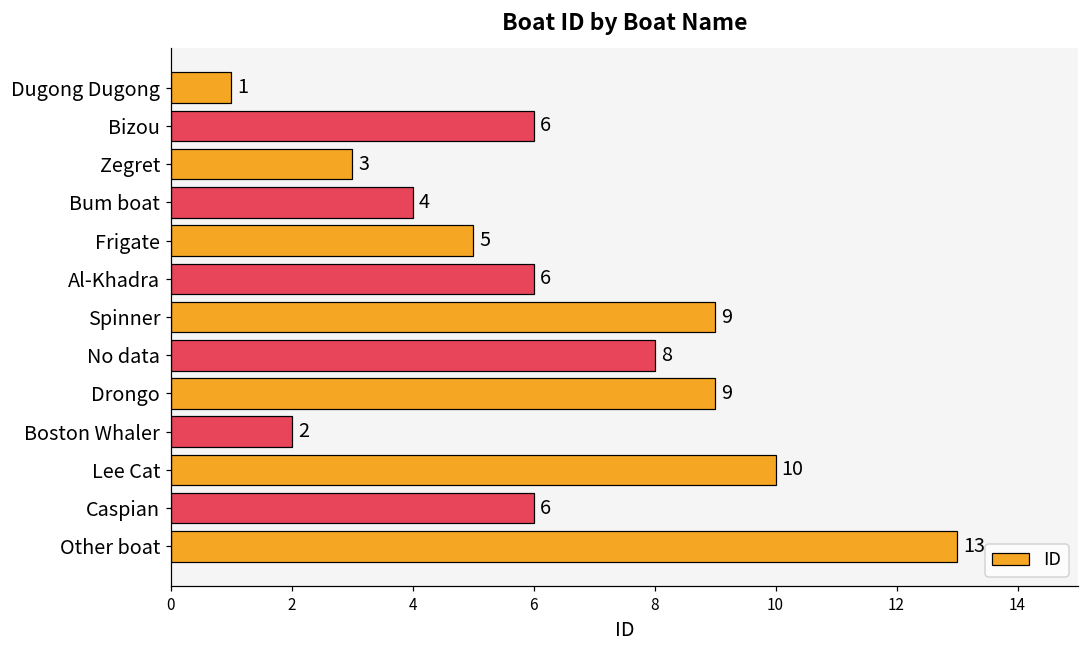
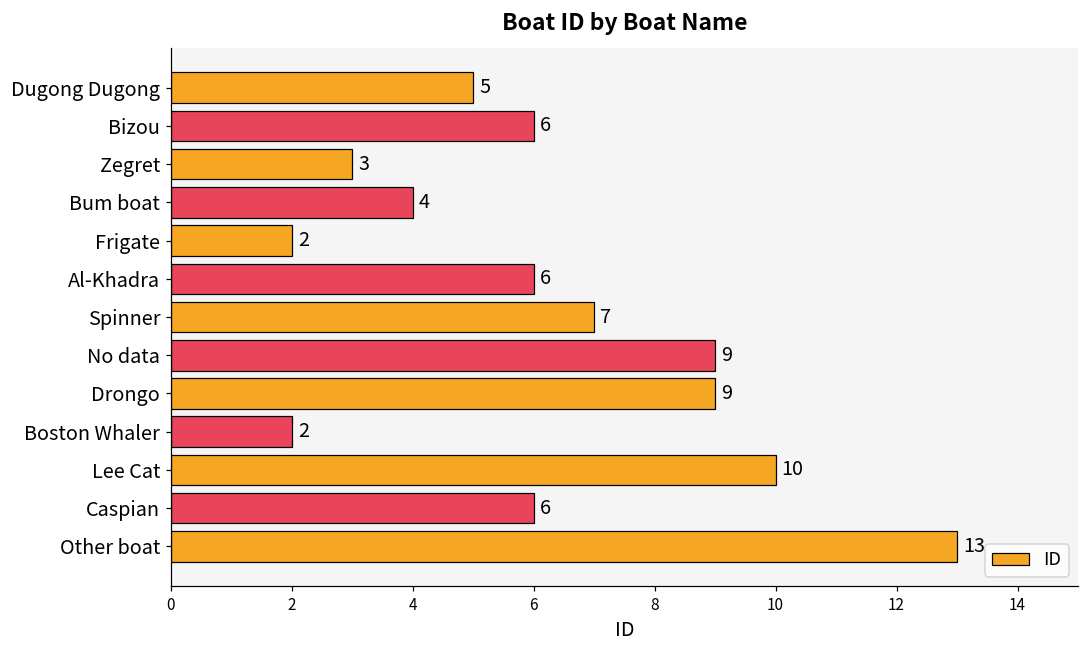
Dugong Dugong: 1 -> 5
Frigate: 5 -> 2
Spinner: 9 -> 7
No data: 8 -> 9
